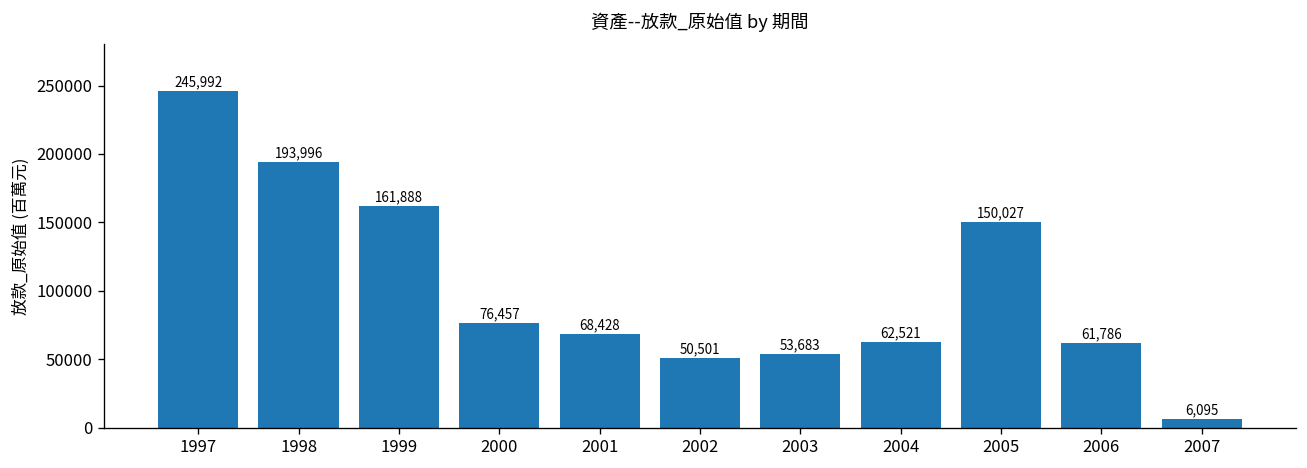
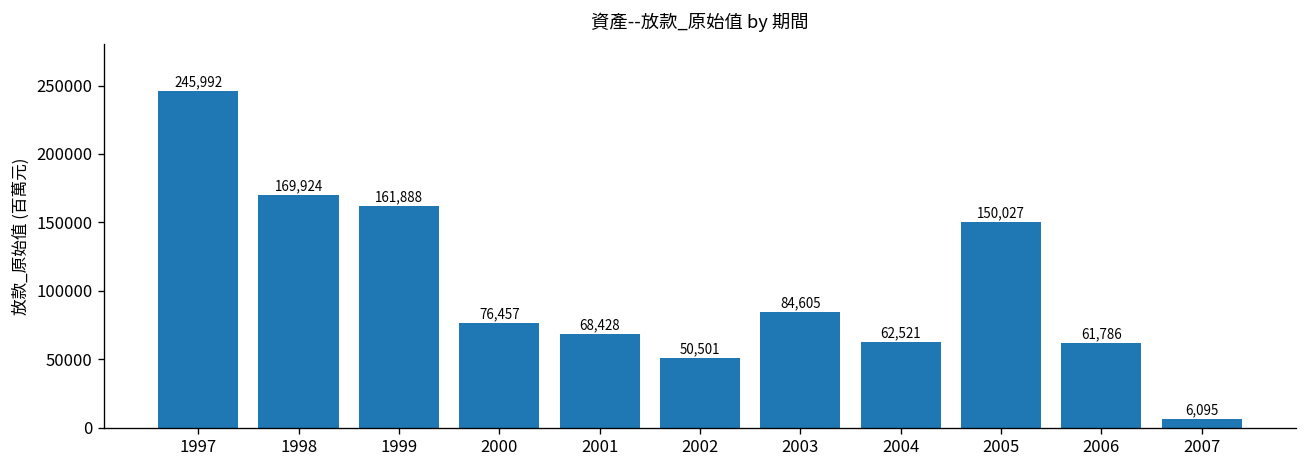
1998: 193,996 -> 169,924
2003: 53,683 -> 84,605
